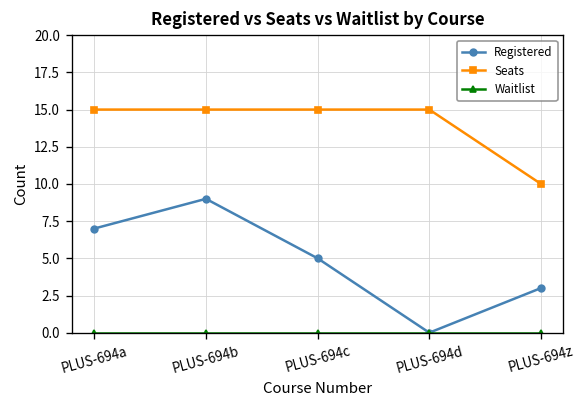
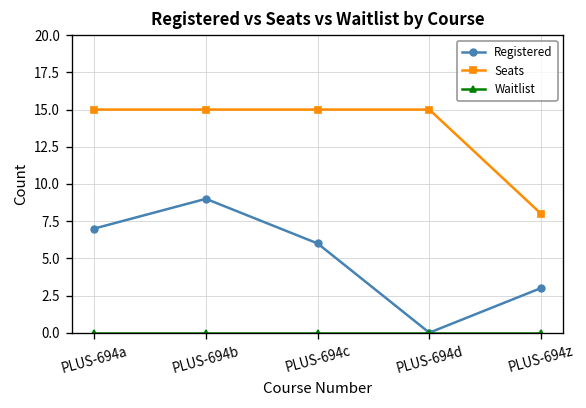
Registered, PLUS-694c: 5 -> 6
Seats, PLUS-694z: 10 -> 8
